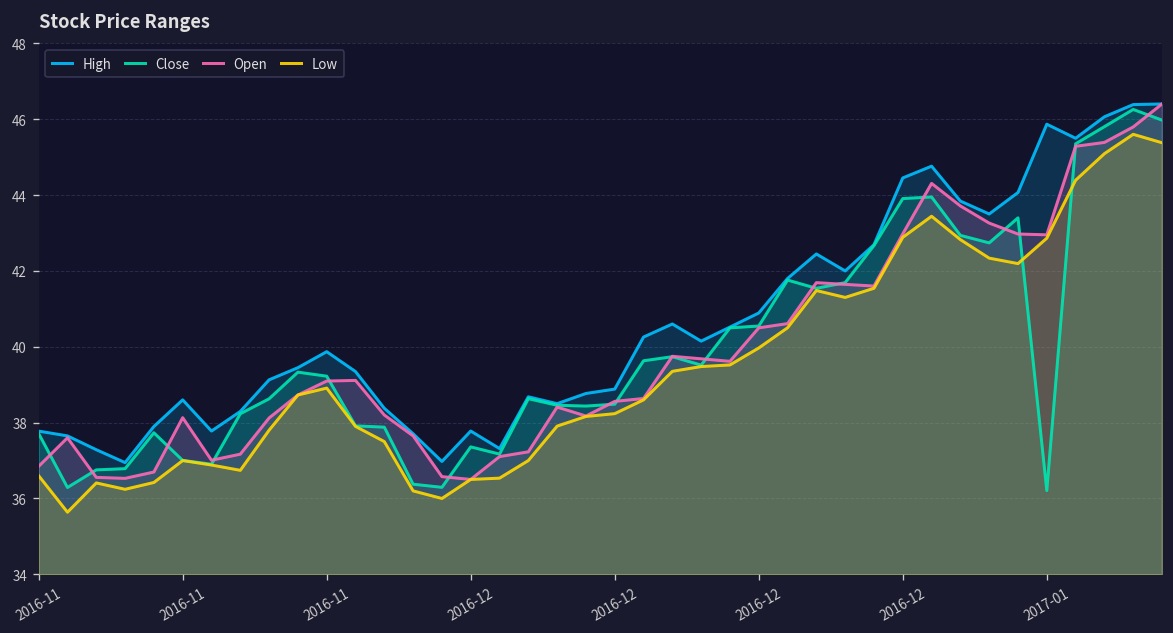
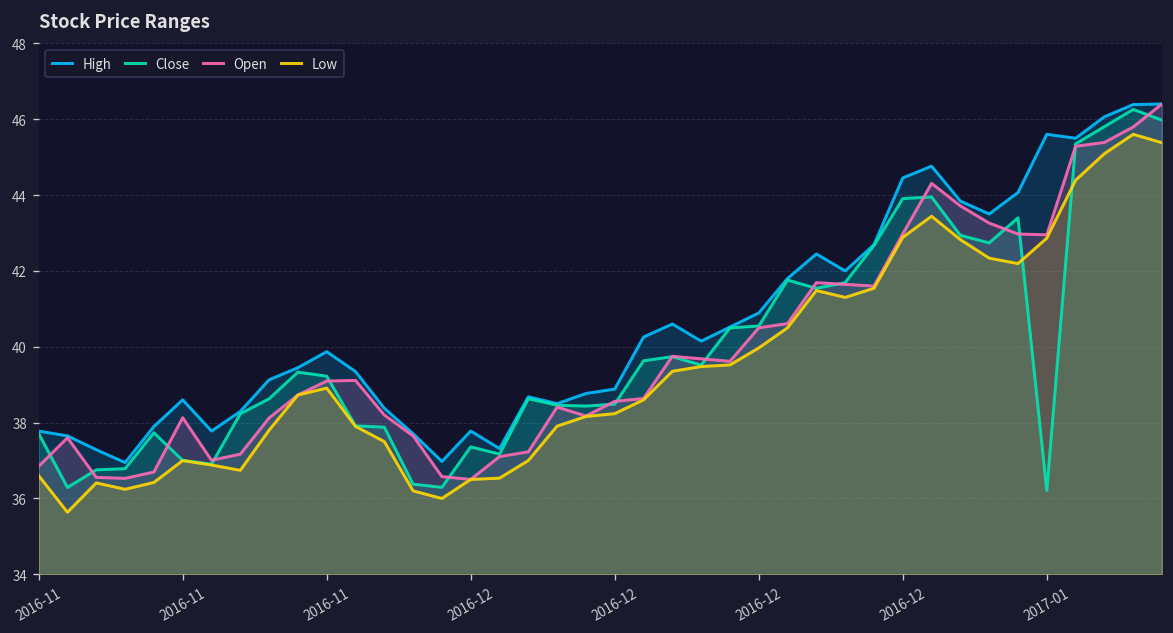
High, 2017-01: 45.9 -> 45.6
